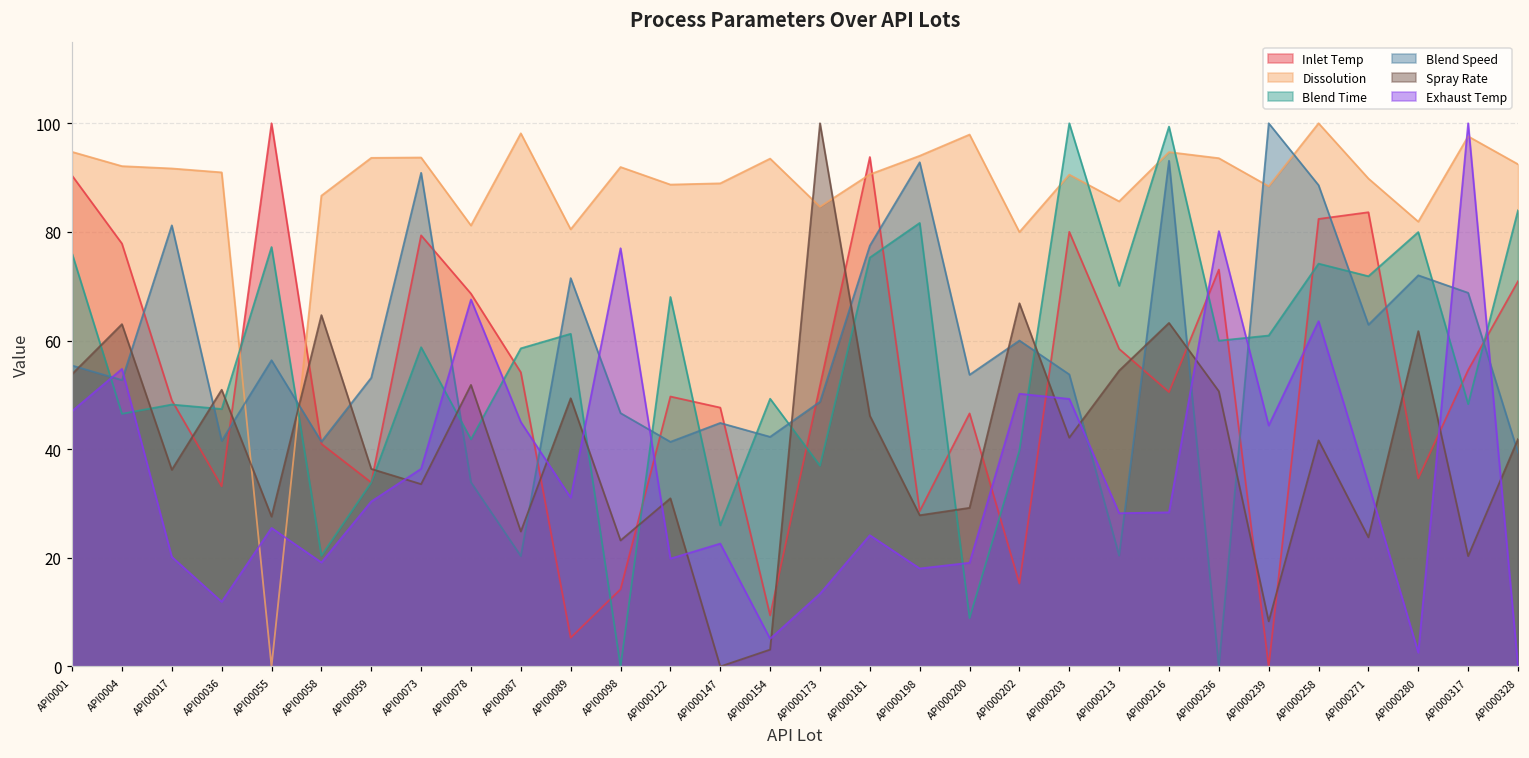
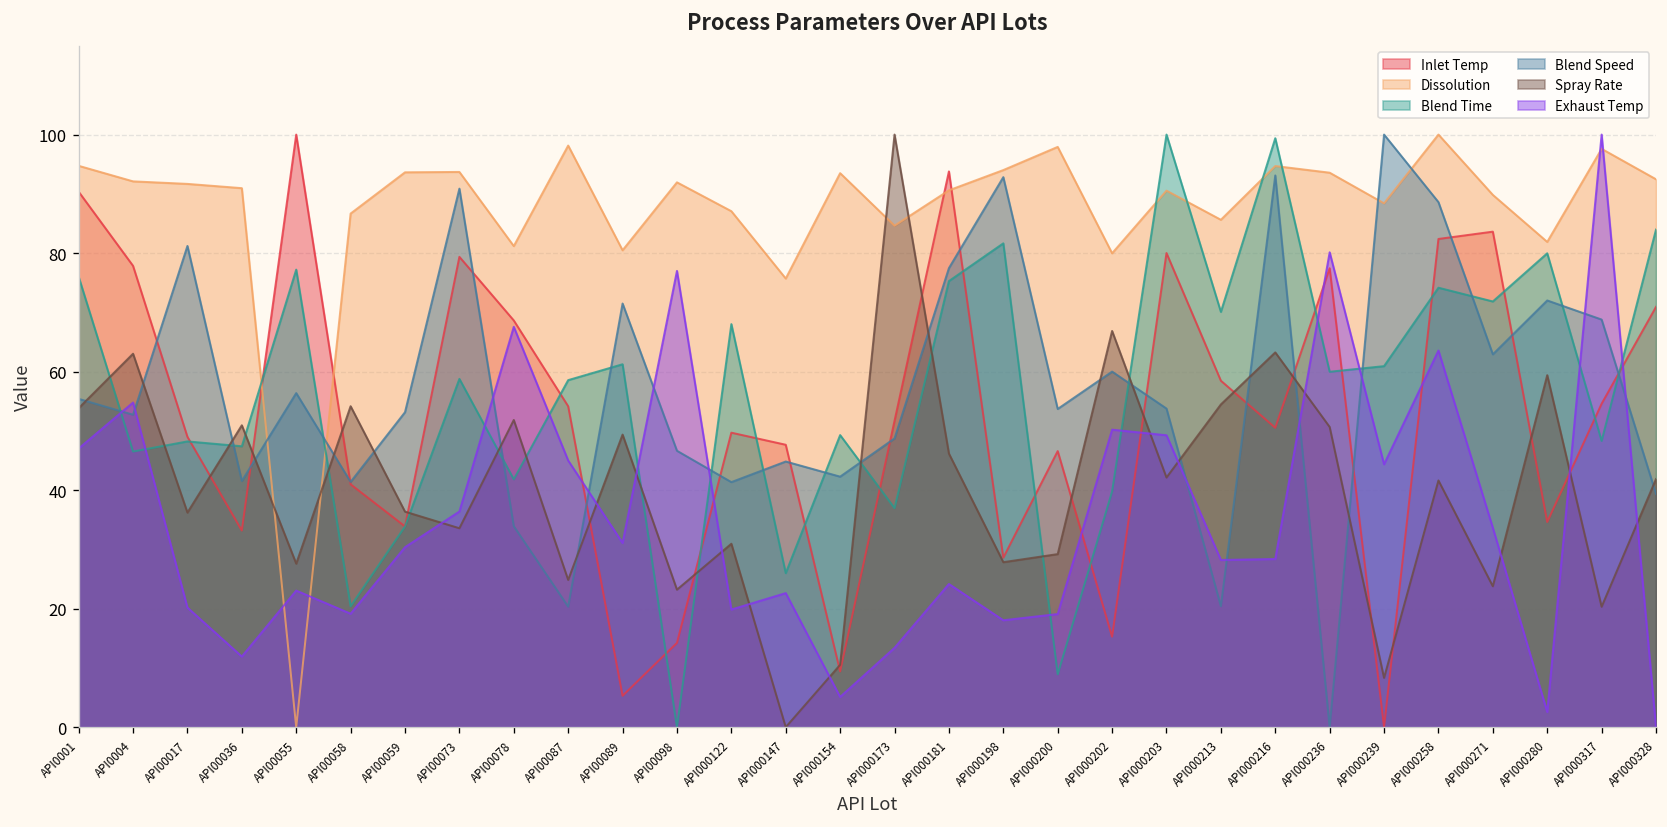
Exhaust Temp, API00055: 25 -> 23
Spray Rate, API00058: 65 -> 54
Dissolution, API000122: 89 -> 87
Dissolution, API000147: 89 -> 76
Spray Rate, API000154: 3 -> 11
Inlet Temp, API000236: 73 -> 77
Spray Rate, API000280: 62 -> 59
